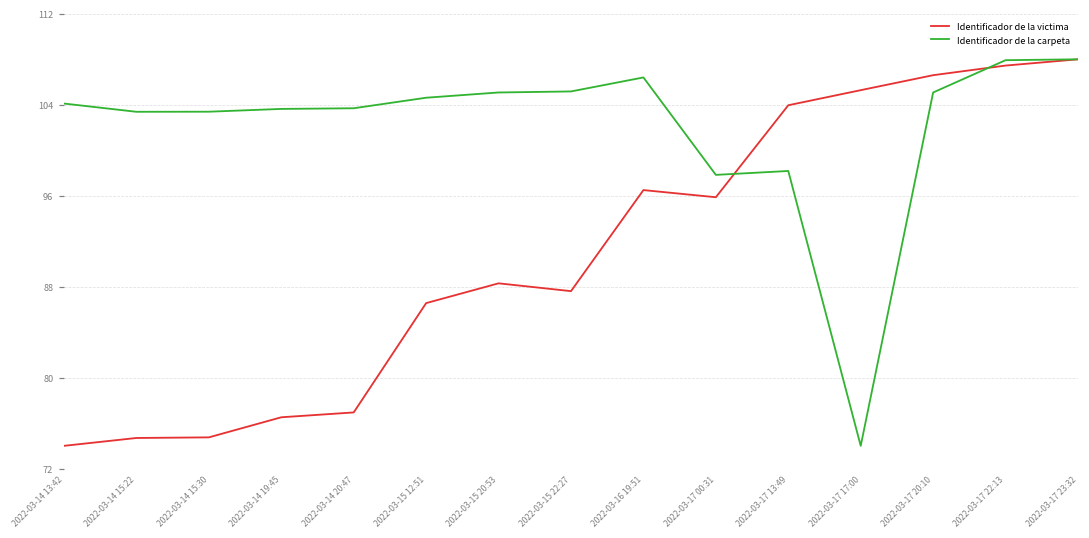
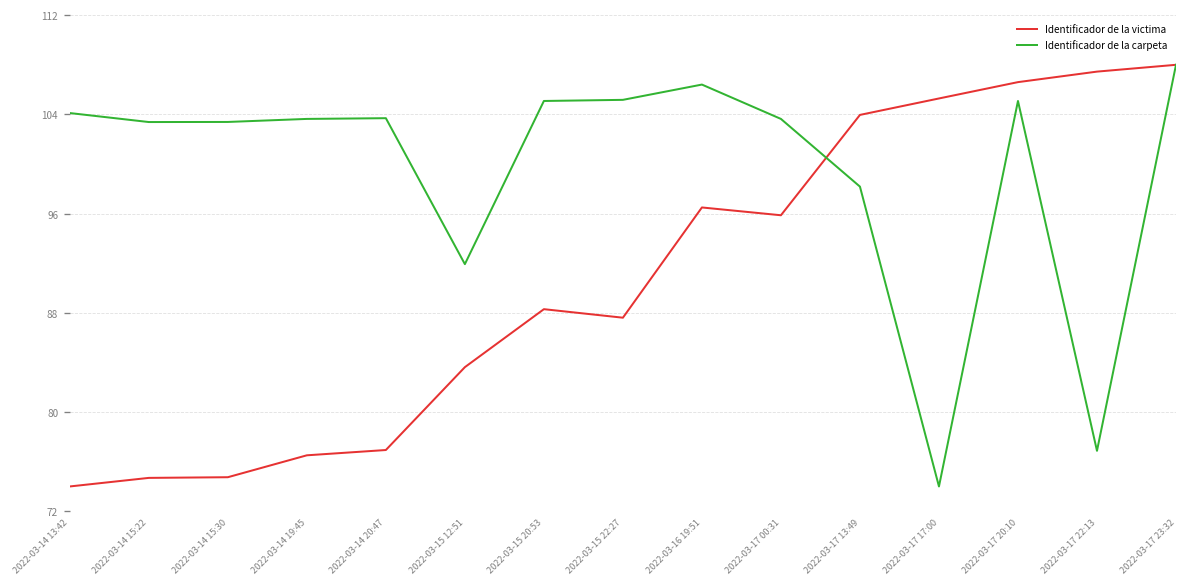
Identificador de la victima, 2022-03-15 12:51: 86.6 -> 83.6
Identificador de la carpeta, 2022-03-15 12:51: 104.6 -> 91.9
Identificador de la carpeta, 2022-03-17 00:31: 97.8 -> 103.6
Identificador de la carpeta, 2022-03-17 22:13: 107.9 -> 76.9
